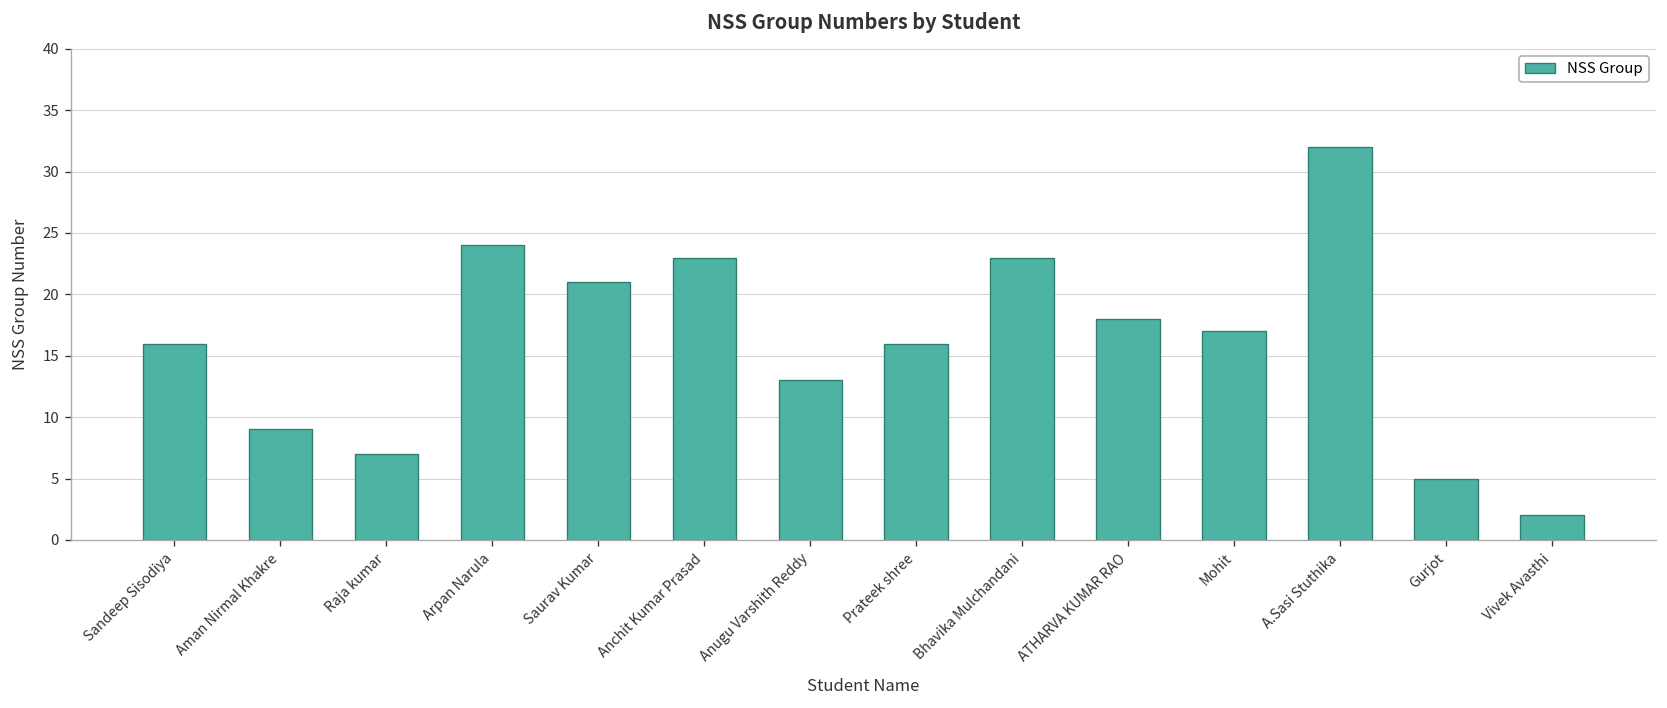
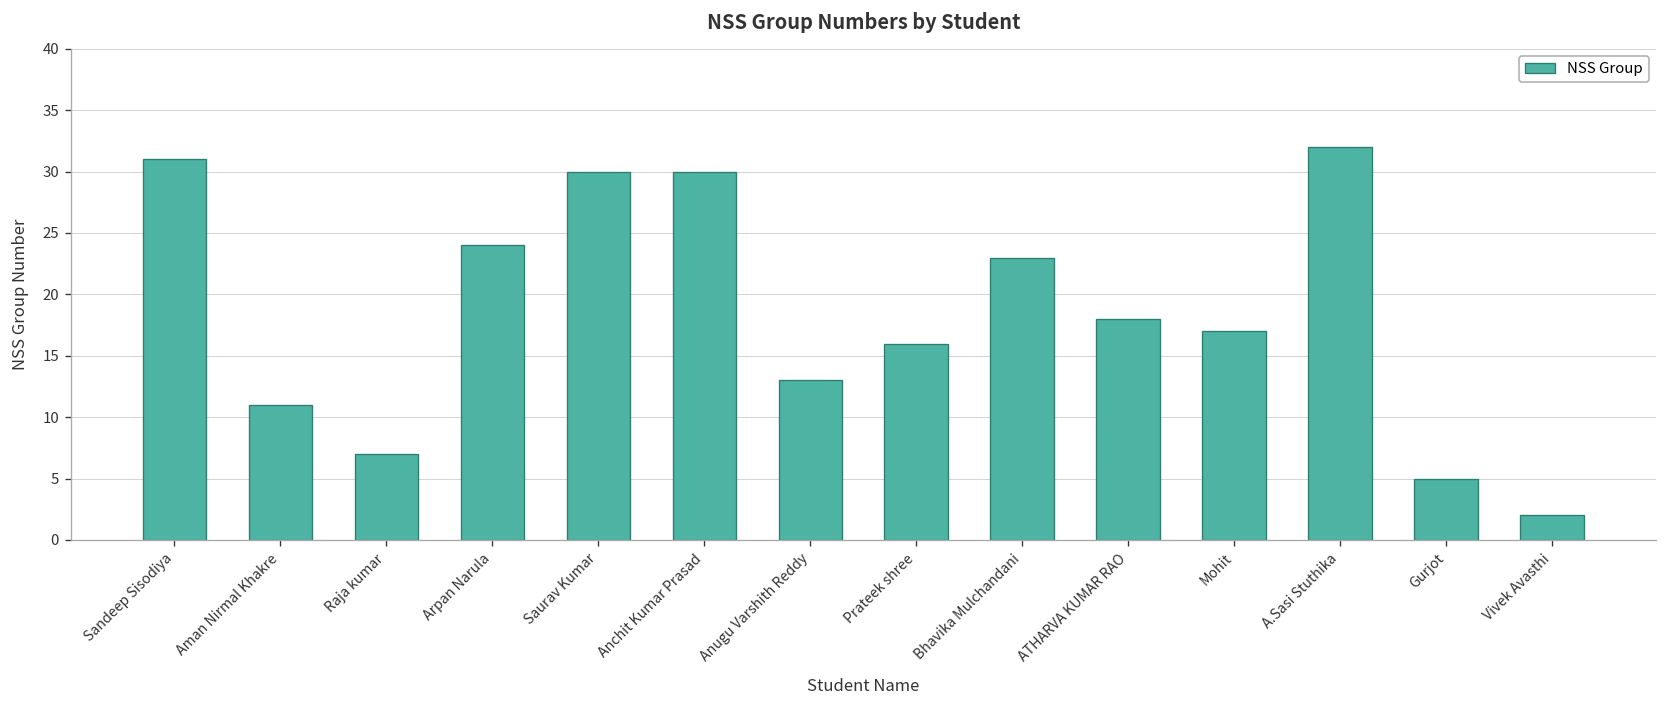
Sandeep Sisodiya: 16 -> 31
Aman Nirmal Khakre: 9 -> 11
Saurav Kumar: 21 -> 30
Anchit Kumar Prasad: 23 -> 30
